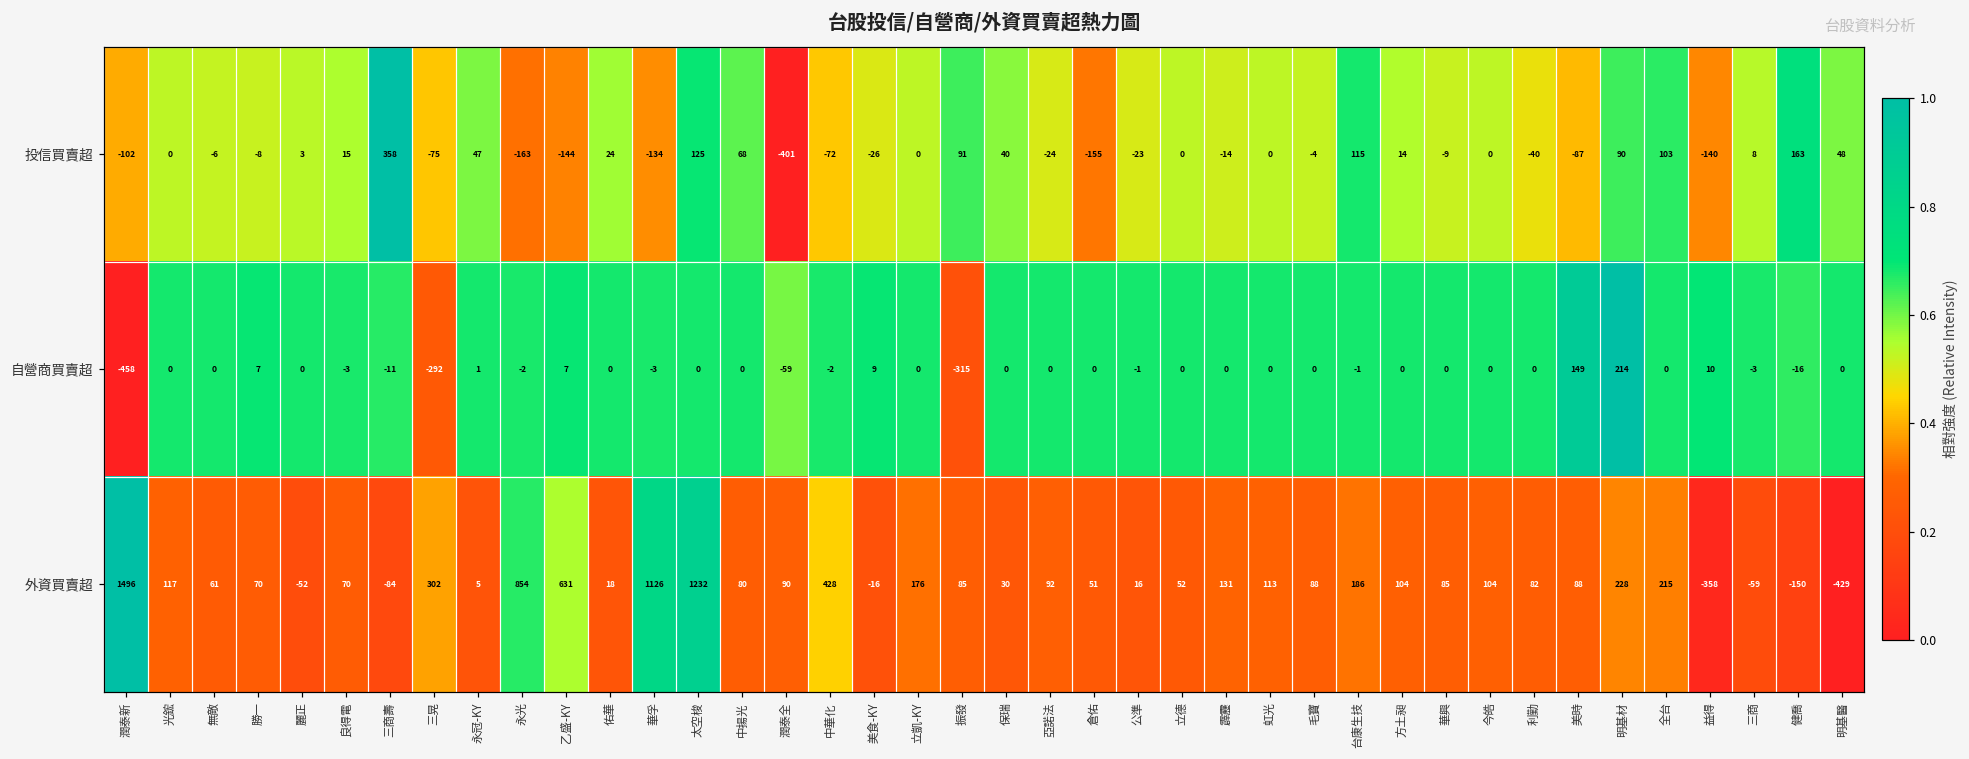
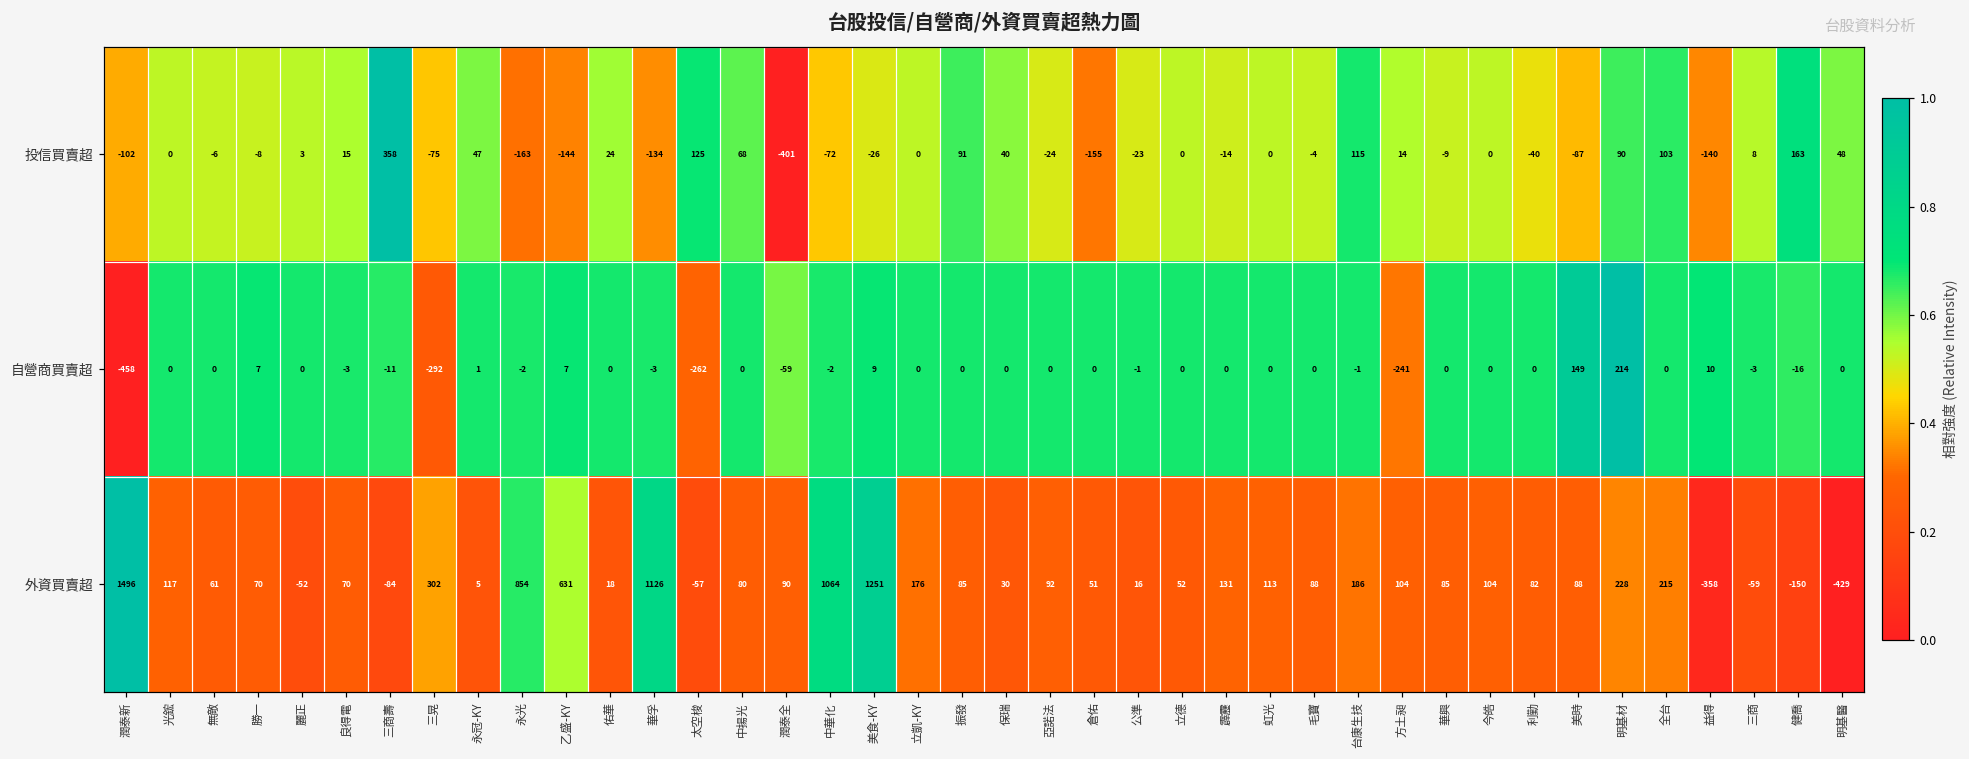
自營商買賣超, 太空梭: 0 -> -262
自營商買賣超, 振發: -315 -> 0
自營商買賣超, 方土昶: 0 -> -241
外資買賣超, 太空梭: 1232 -> -57
外資買賣超, 中華化: 428 -> 1064
外資買賣超, 美食-KY: -16 -> 1251
